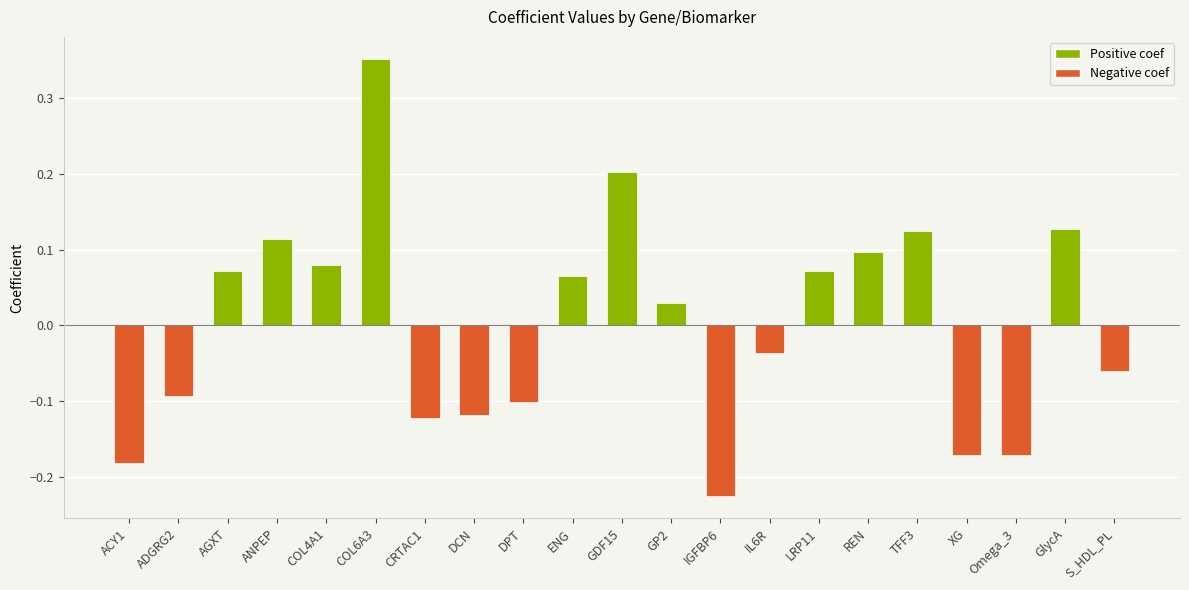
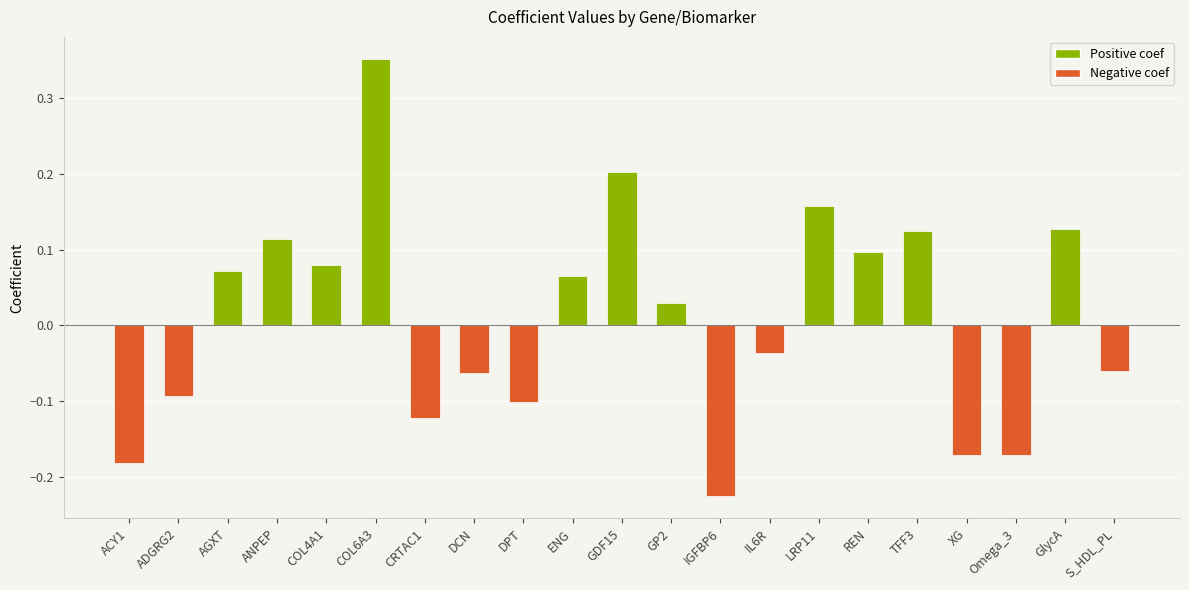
DCN: -0.12 -> -0.06
LRP11: 0.07 -> 0.16
